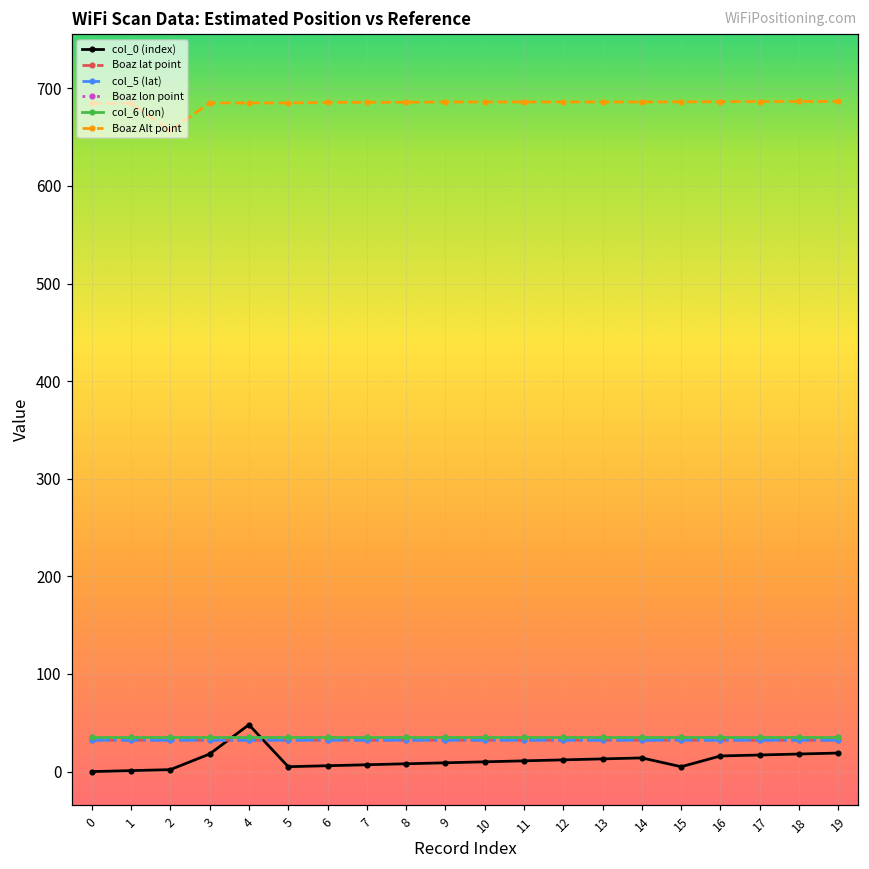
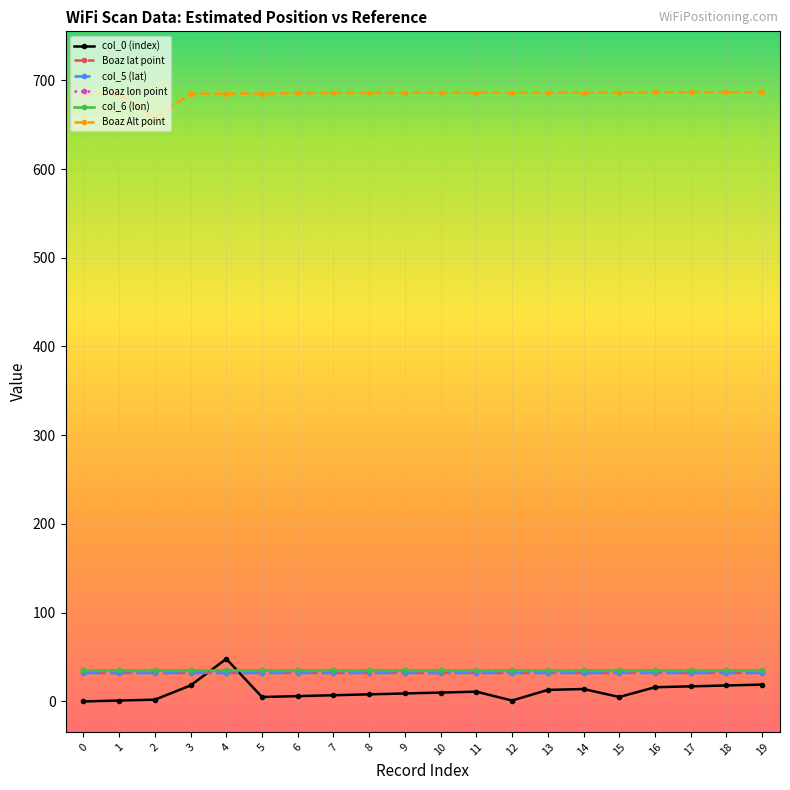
col_0 (index), 12: 10 -> 0
